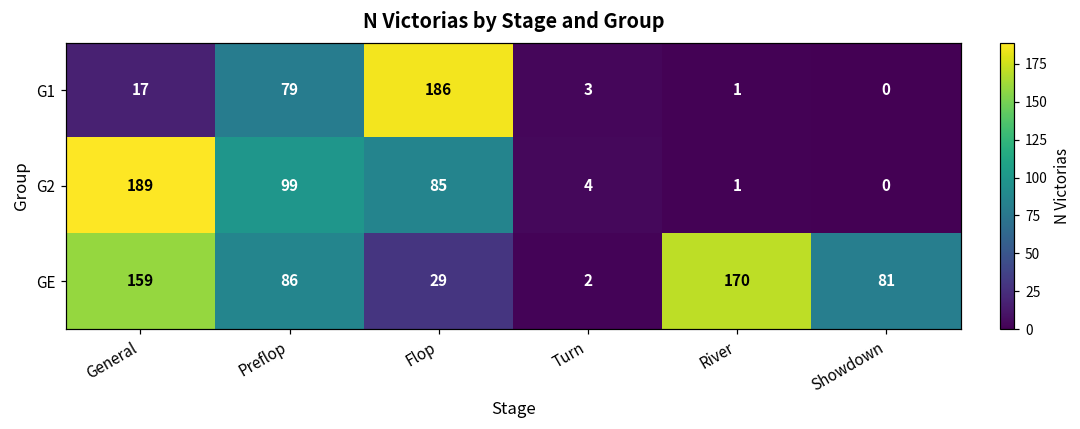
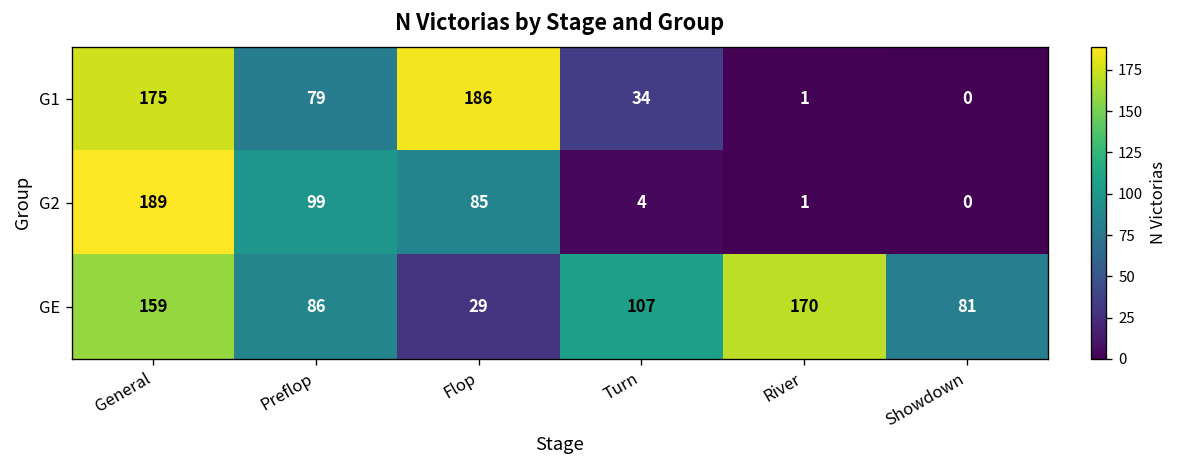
G1, General: 17 -> 175
G1, Turn: 3 -> 34
GE, Turn: 2 -> 107
